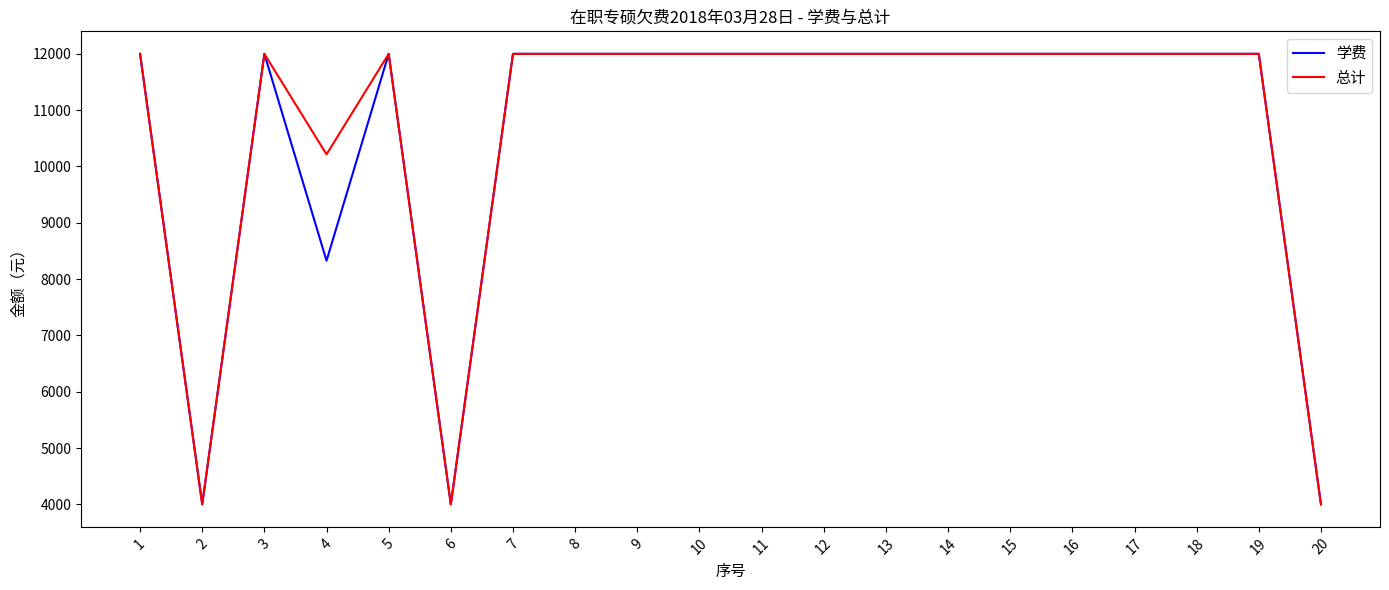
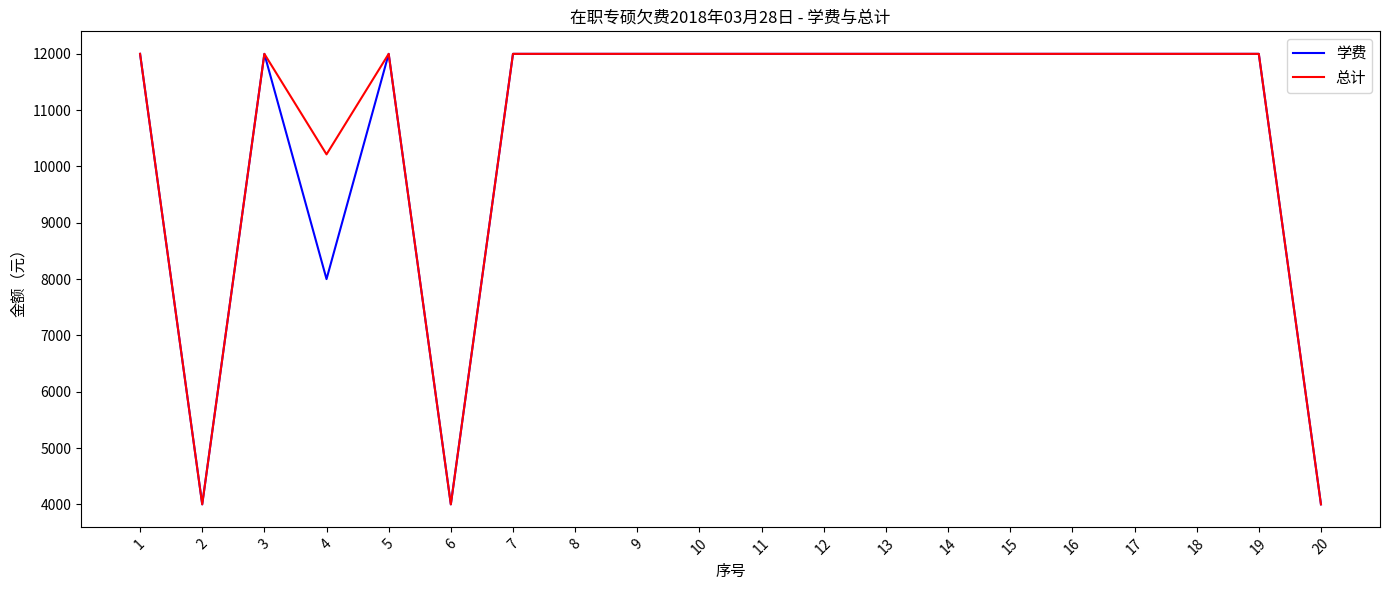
学费, 4: 8300 -> 8000
